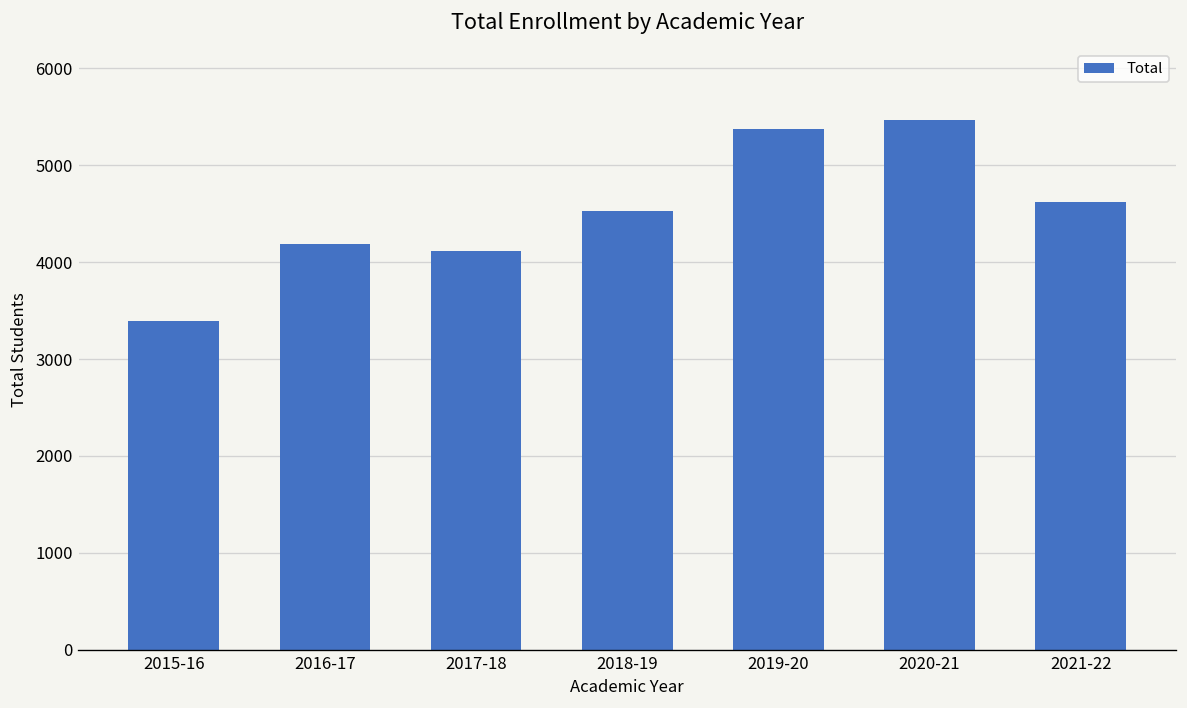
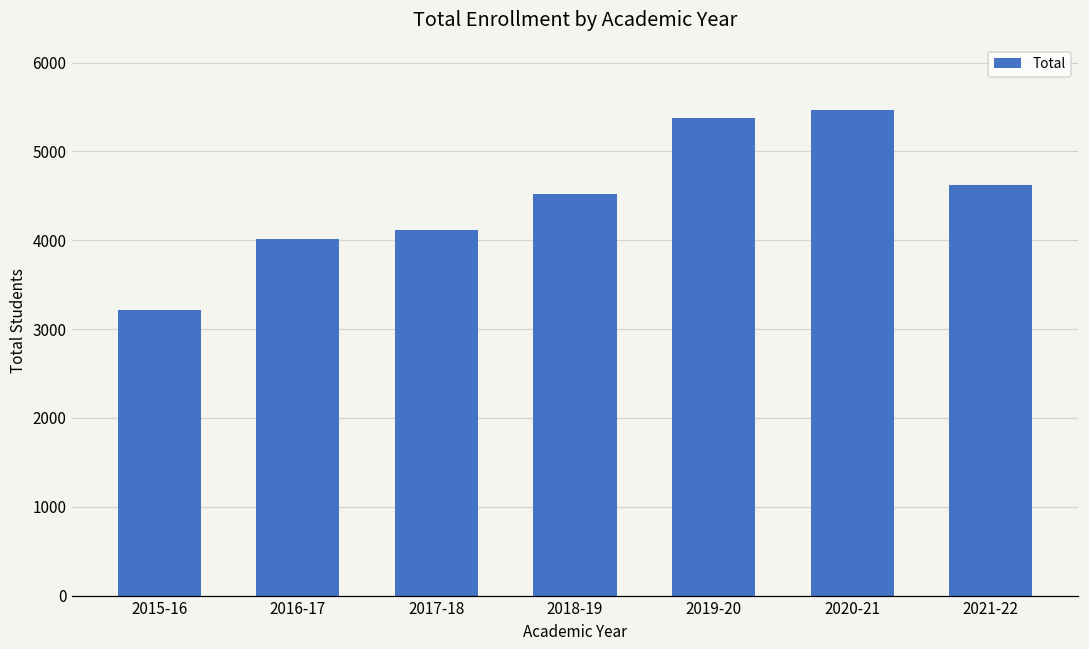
2015-16: 3400 -> 3200
2016-17: 4200 -> 4000
